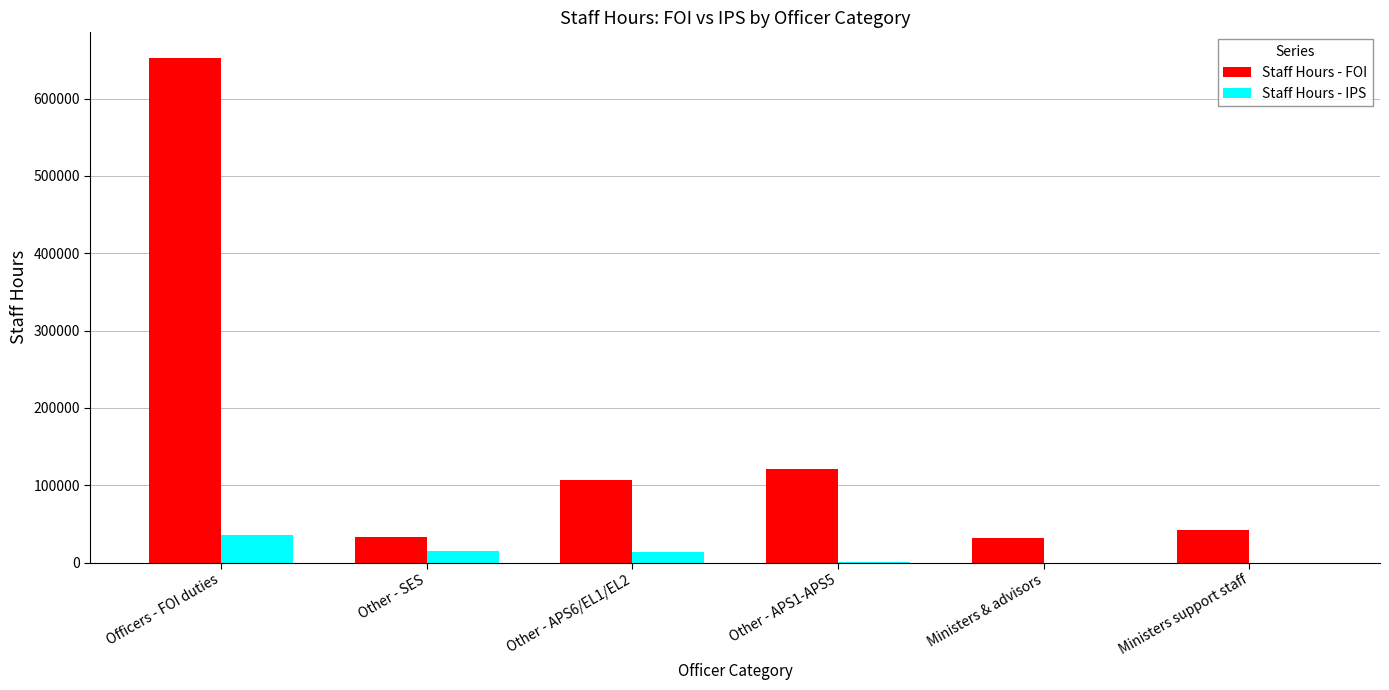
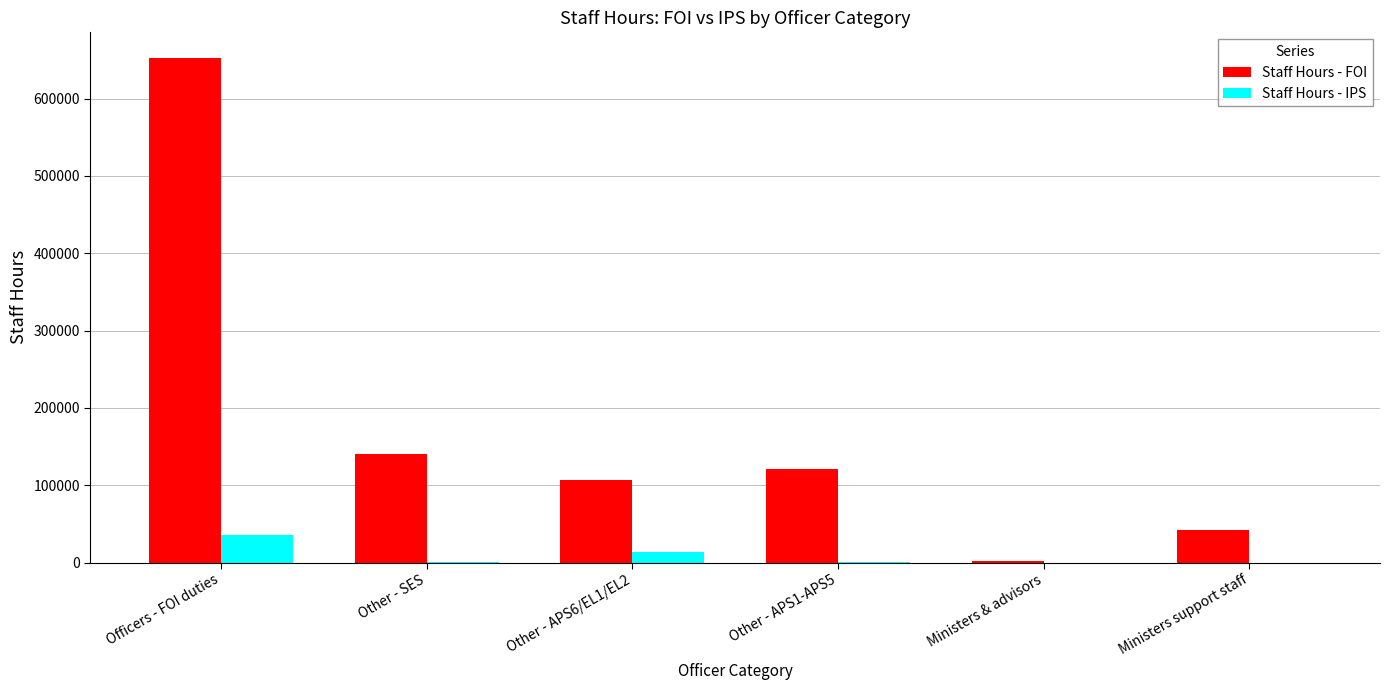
Staff Hours - FOI, Other - SES: 30000 -> 140000
Staff Hours - IPS, Other - SES: 10000 -> 0
Staff Hours - FOI, Ministers & advisors: 30000 -> 0
